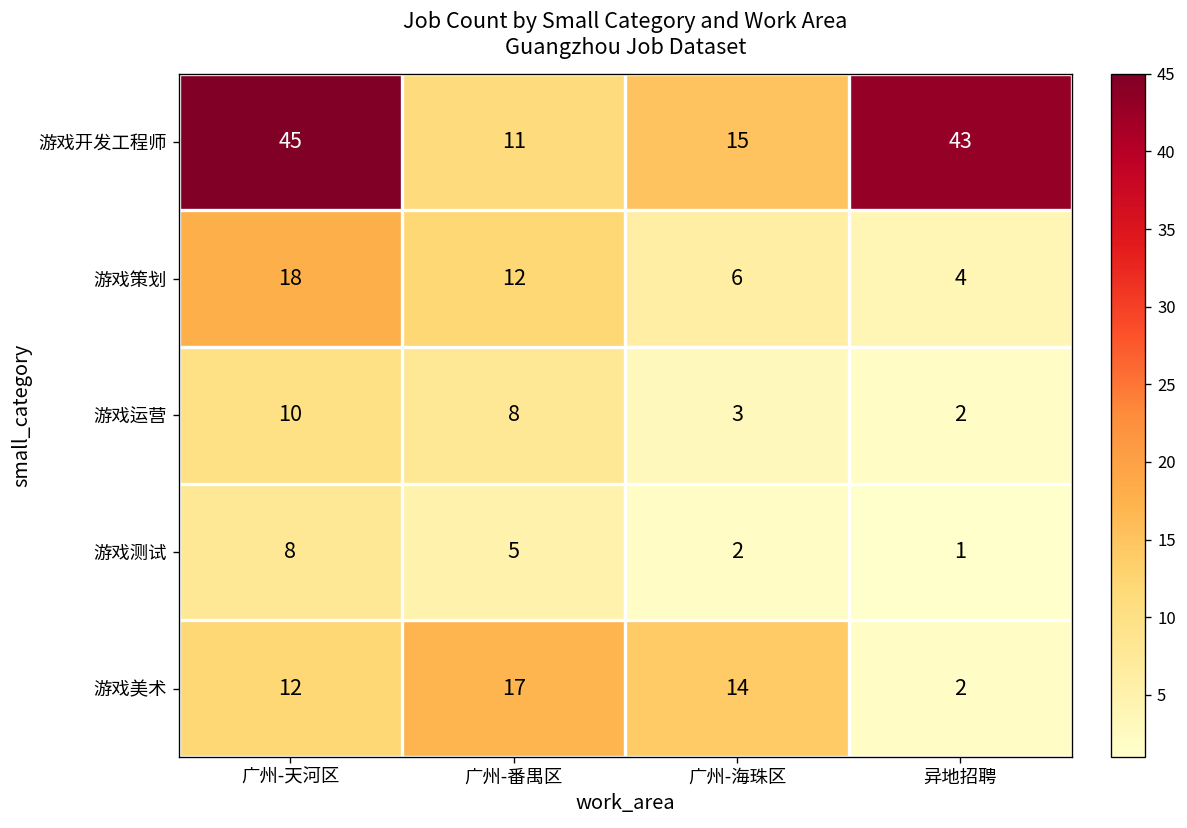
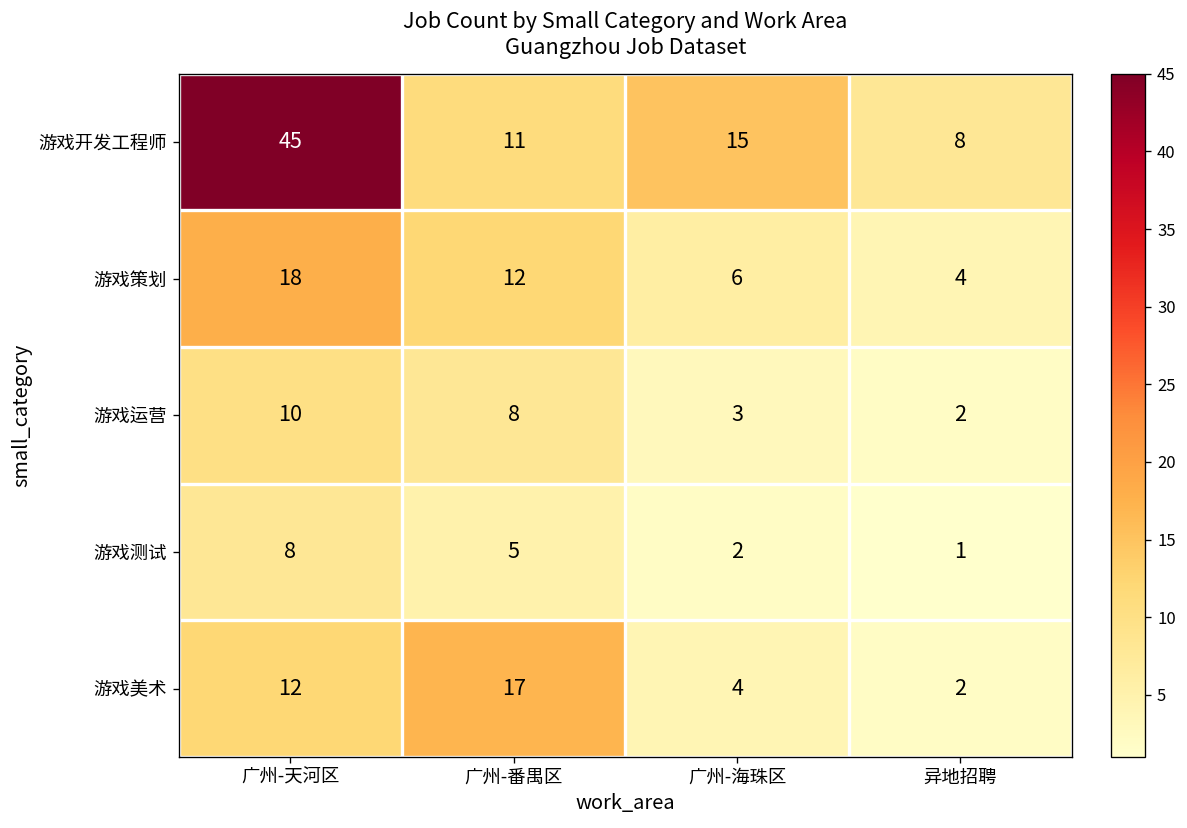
游戏开发工程师, 异地招聘: 43 -> 8
游戏美术, 广州-海珠区: 14 -> 4
